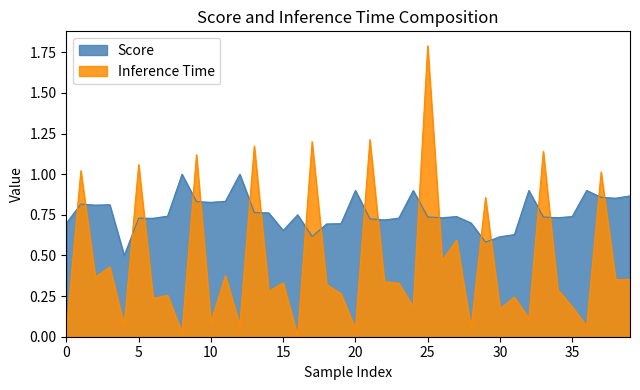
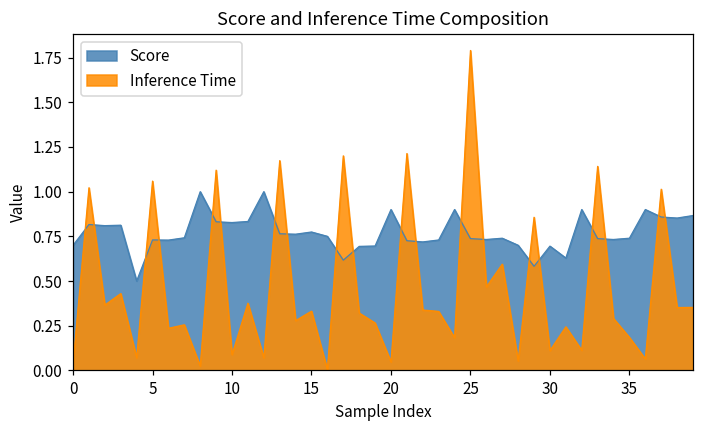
Score, 15: 0.65 -> 0.77
Score, 30: 0.62 -> 0.70
Inference Time, 30: 0.17 -> 0.11
